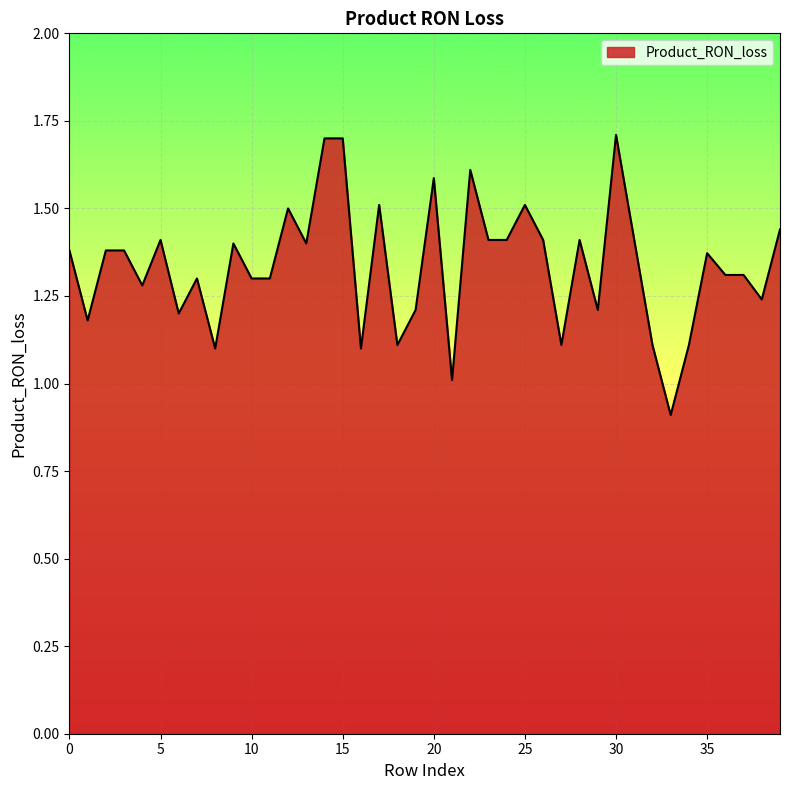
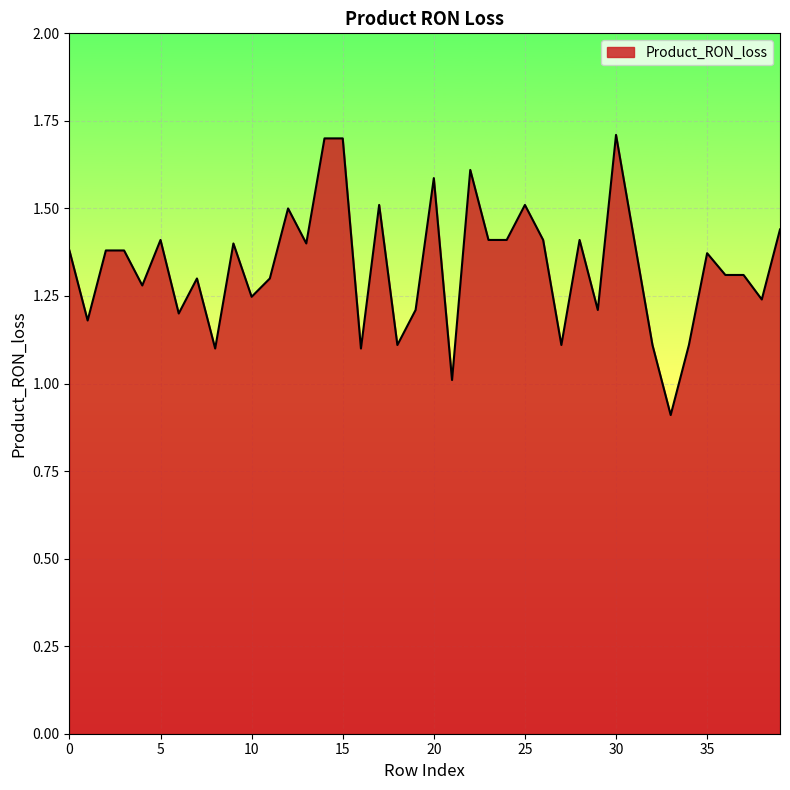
10: 1.30 -> 1.25
